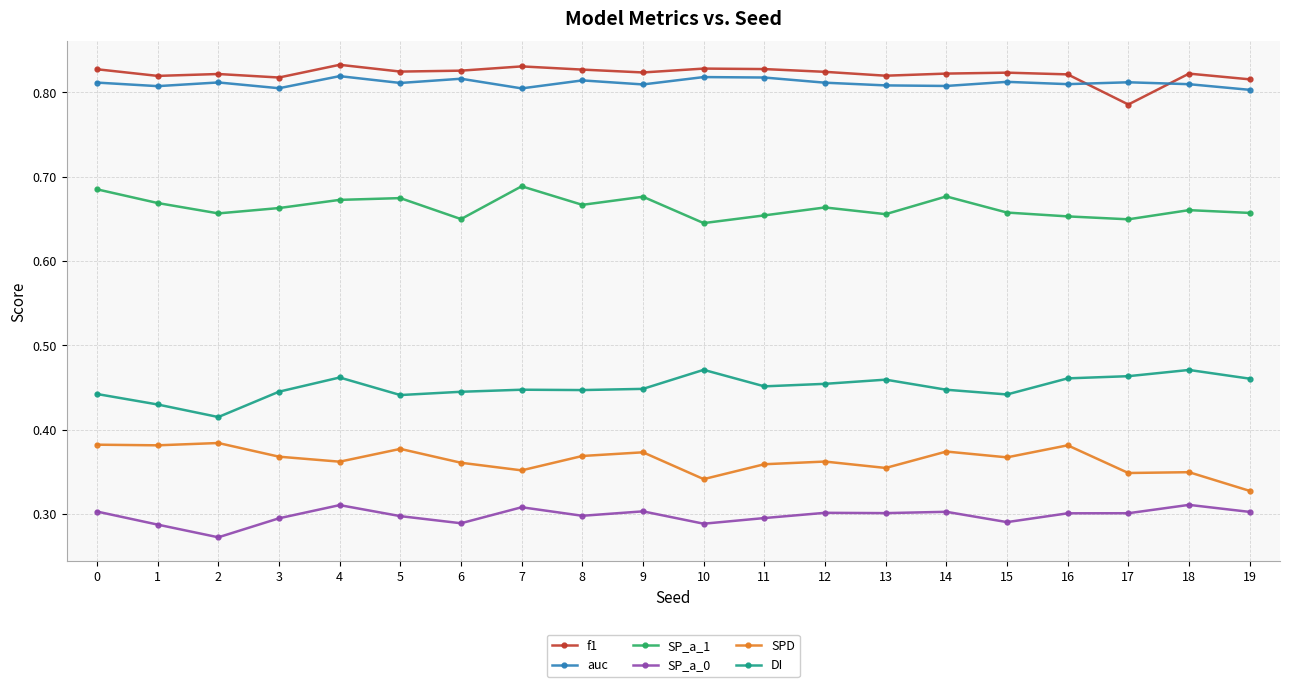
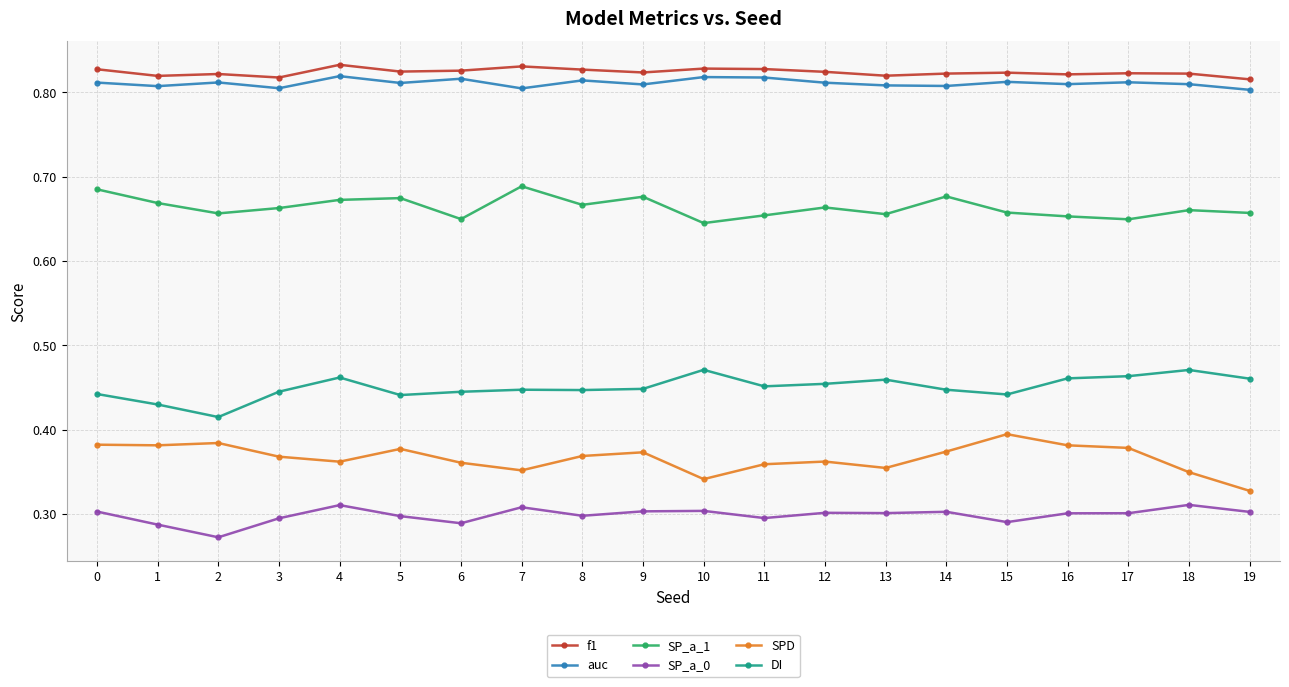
SP_a_0, 10: 0.29 -> 0.30
SPD, 15: 0.37 -> 0.39
f1, 17: 0.79 -> 0.82
SPD, 17: 0.35 -> 0.38
